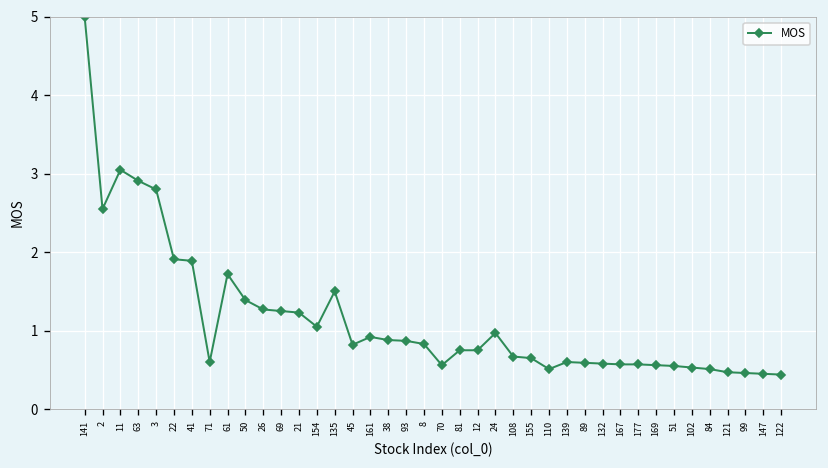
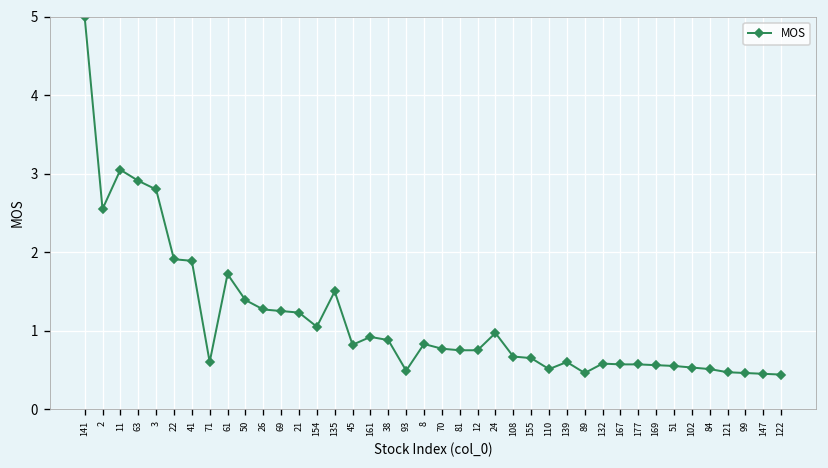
93: 0.9 -> 0.5
70: 0.6 -> 0.8
89: 0.6 -> 0.5
